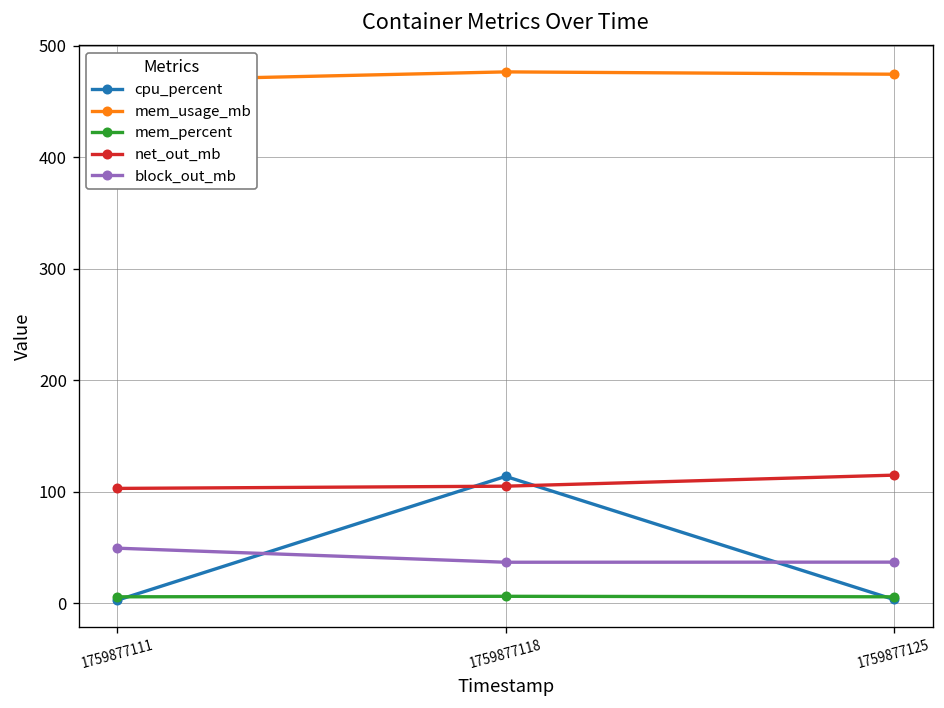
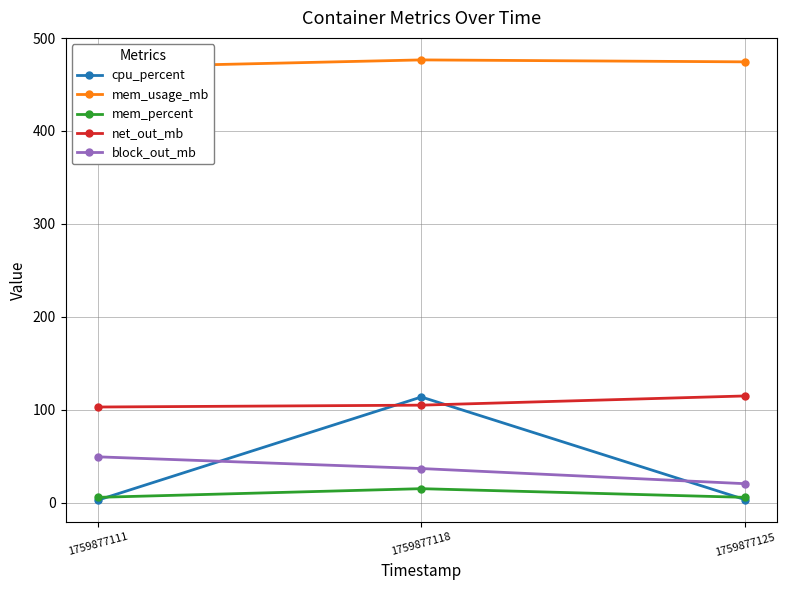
mem_percent, 1759877118: 10 -> 20
block_out_mb, 1759877125: 40 -> 20
